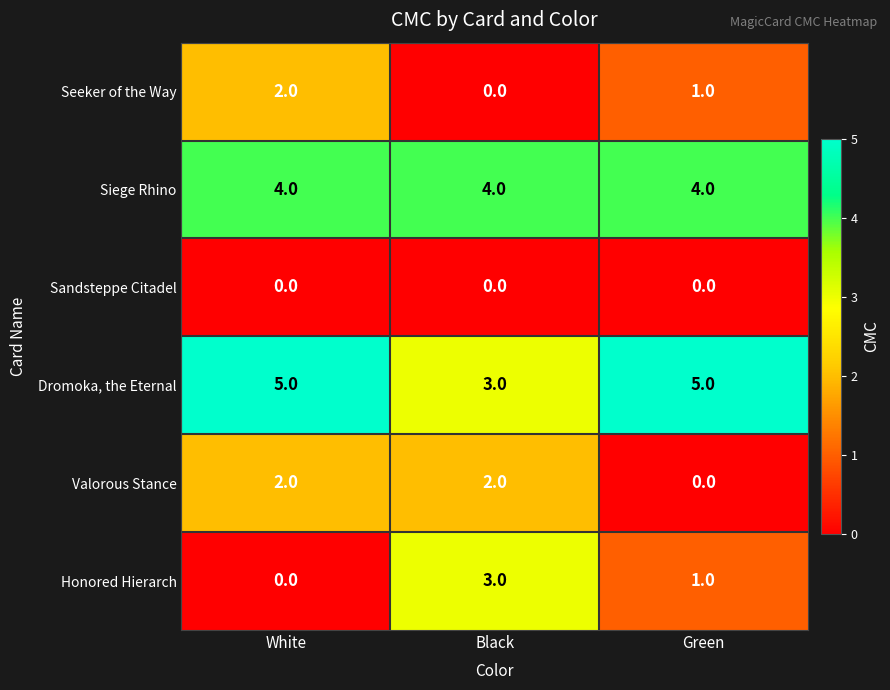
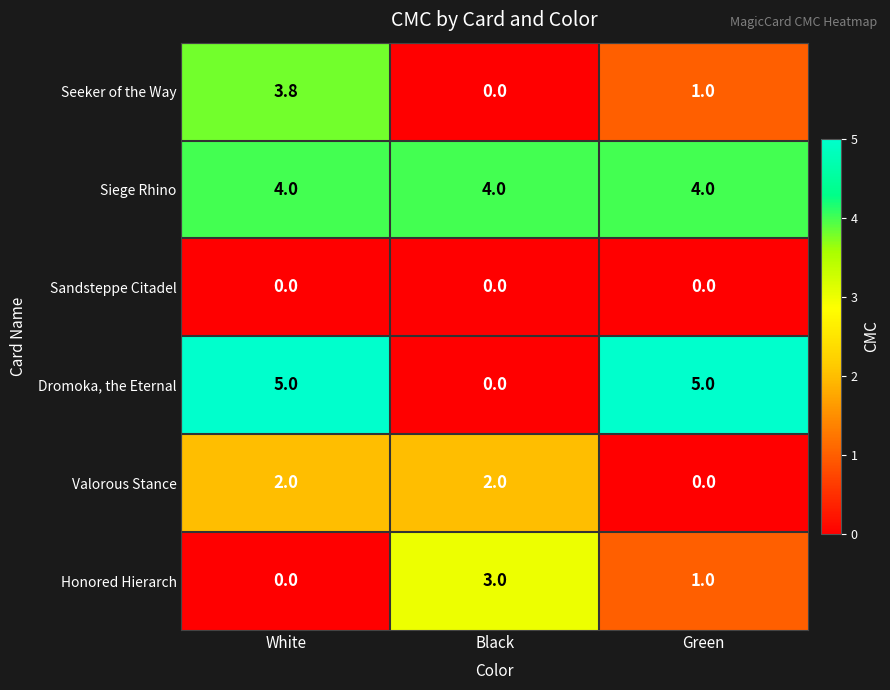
Seeker of the Way, White: 2.0 -> 3.8
Dromoka, the Eternal, Black: 3.0 -> 0.0
